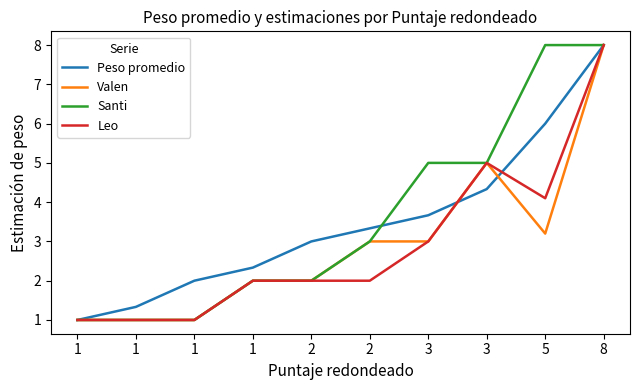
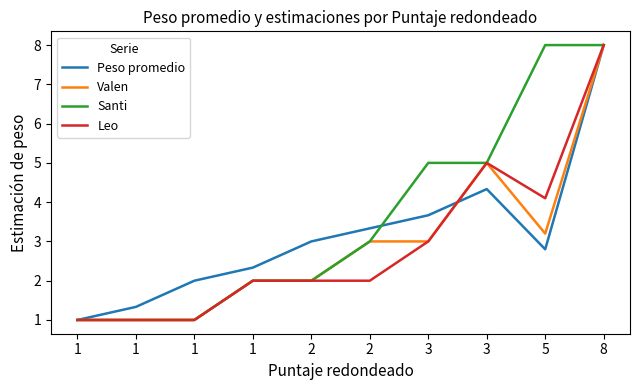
Peso promedio, 5: 6.0 -> 2.8
